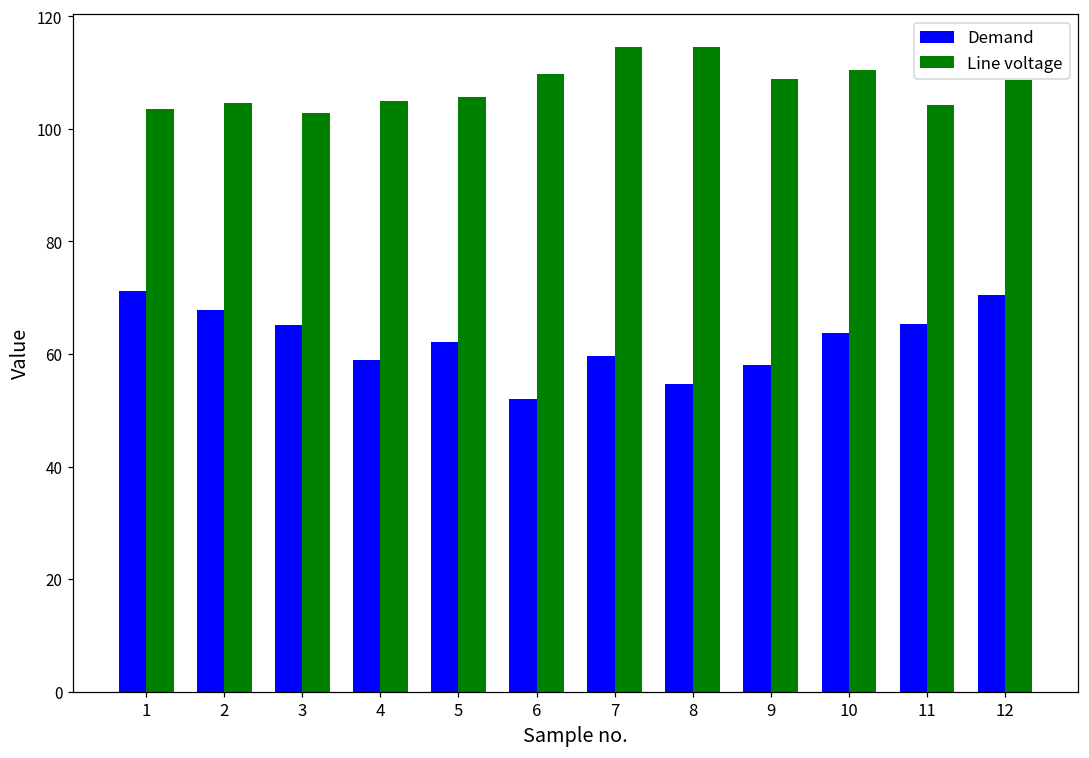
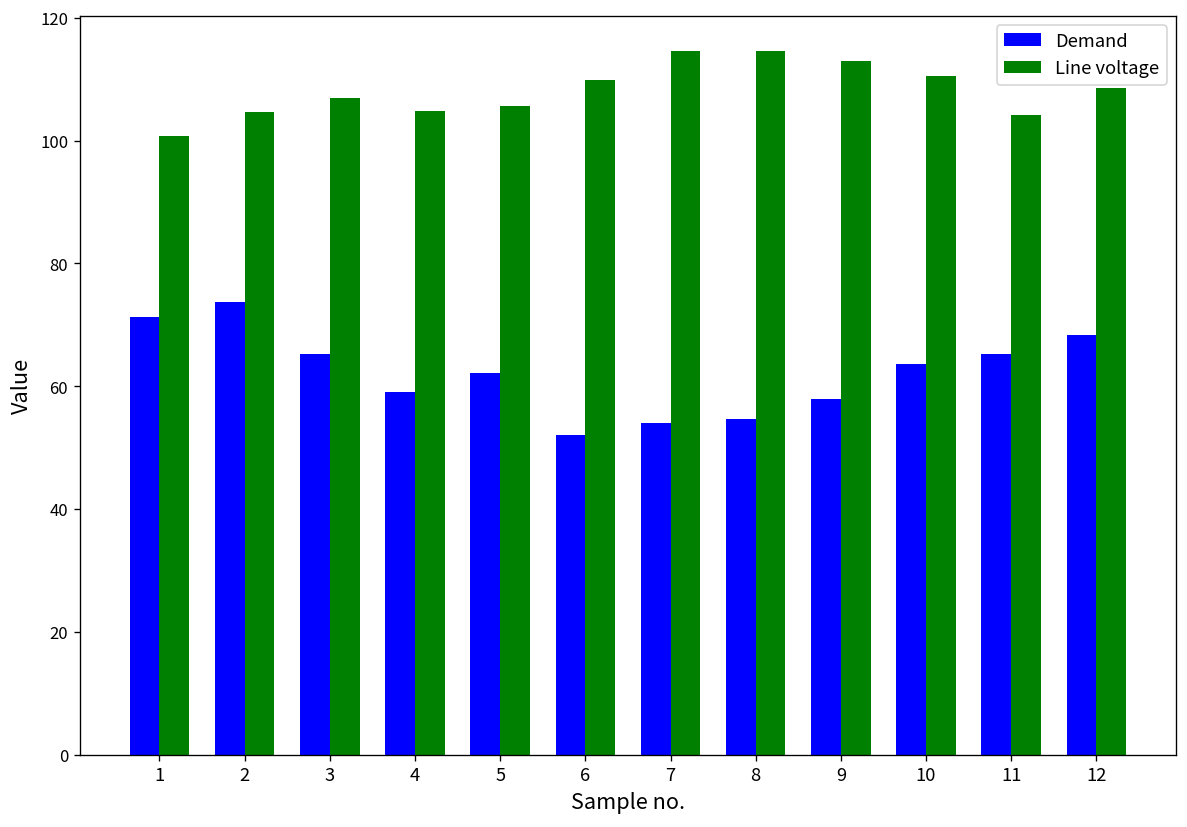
Line voltage, 1: 104 -> 101
Demand, 2: 68 -> 74
Line voltage, 3: 103 -> 107
Demand, 7: 60 -> 54
Line voltage, 9: 109 -> 113
Demand, 12: 71 -> 68
